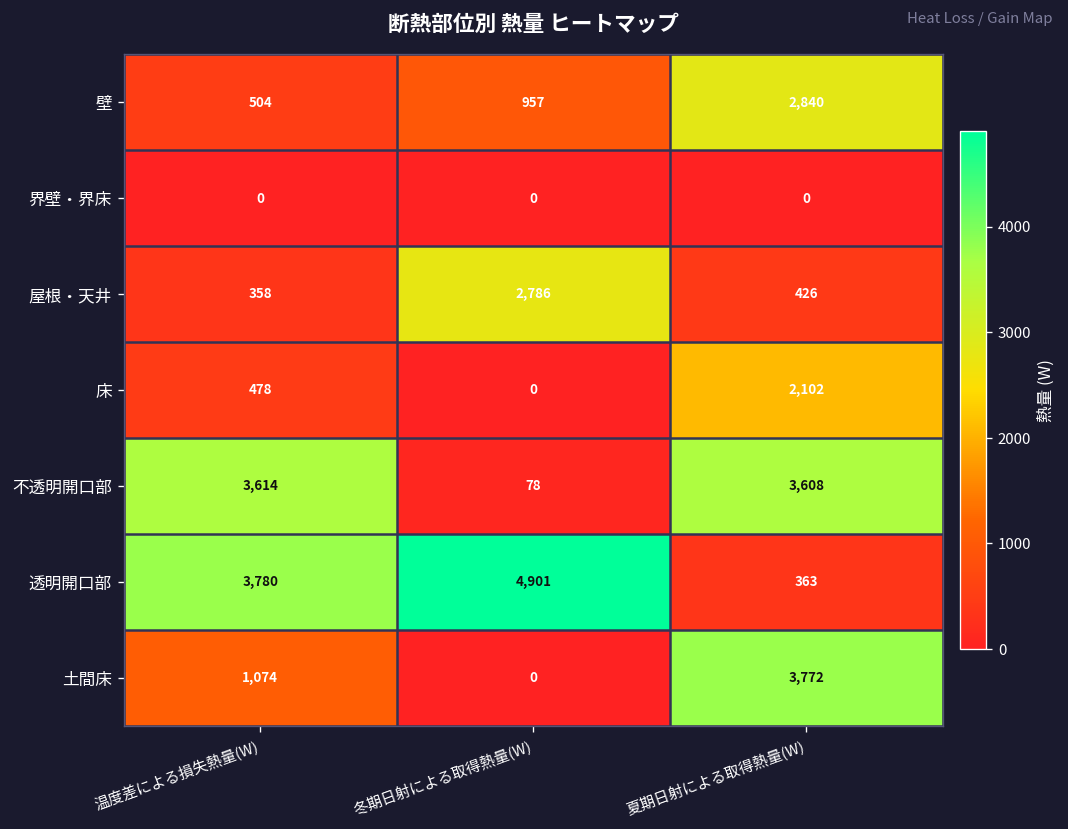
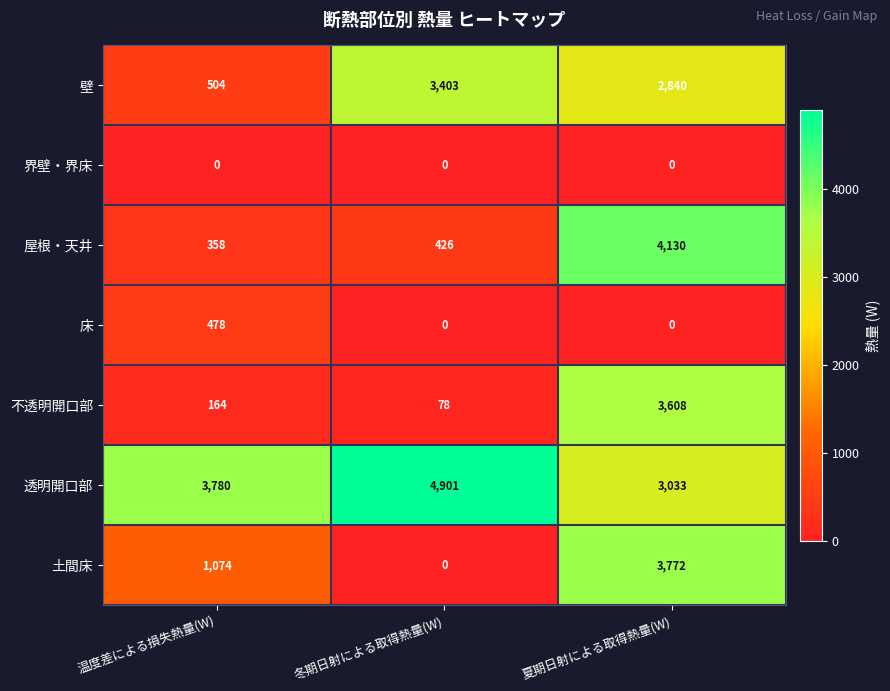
壁, 冬期日射による取得熱量(W): 957 -> 3,403
屋根・天井, 冬期日射による取得熱量(W): 2,786 -> 426
屋根・天井, 夏期日射による取得熱量(W): 426 -> 4,130
床, 夏期日射による取得熱量(W): 2,102 -> 0
不透明開口部, 温度差による損失熱量(W): 3,614 -> 164
透明開口部, 夏期日射による取得熱量(W): 363 -> 3,033
